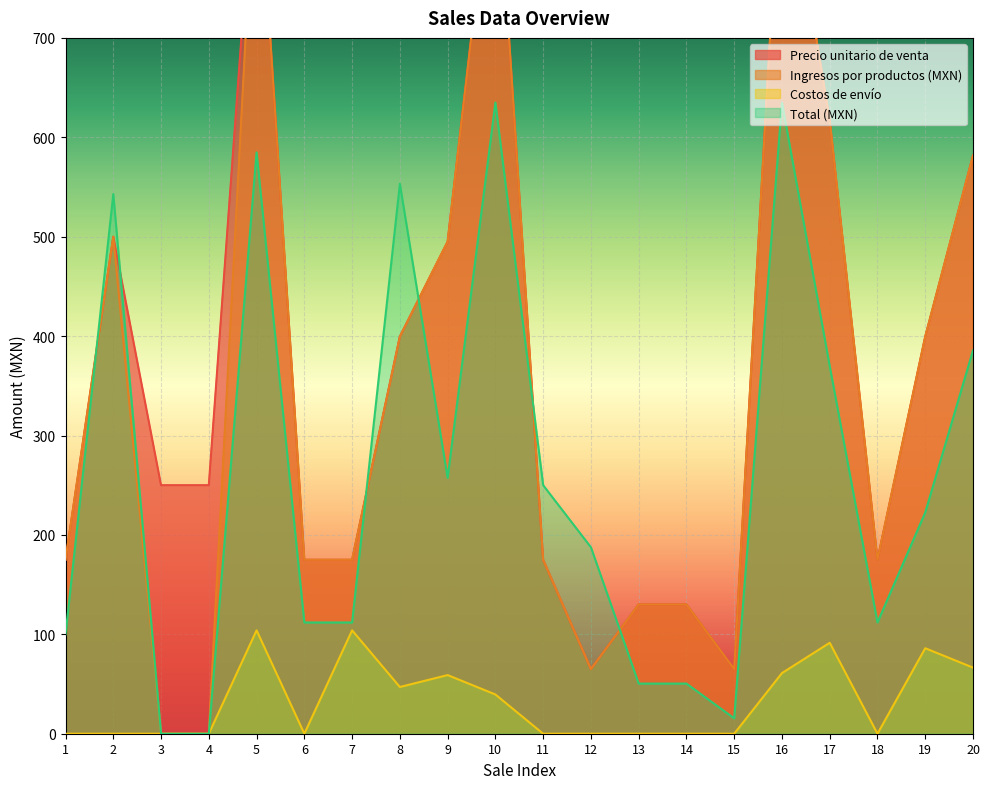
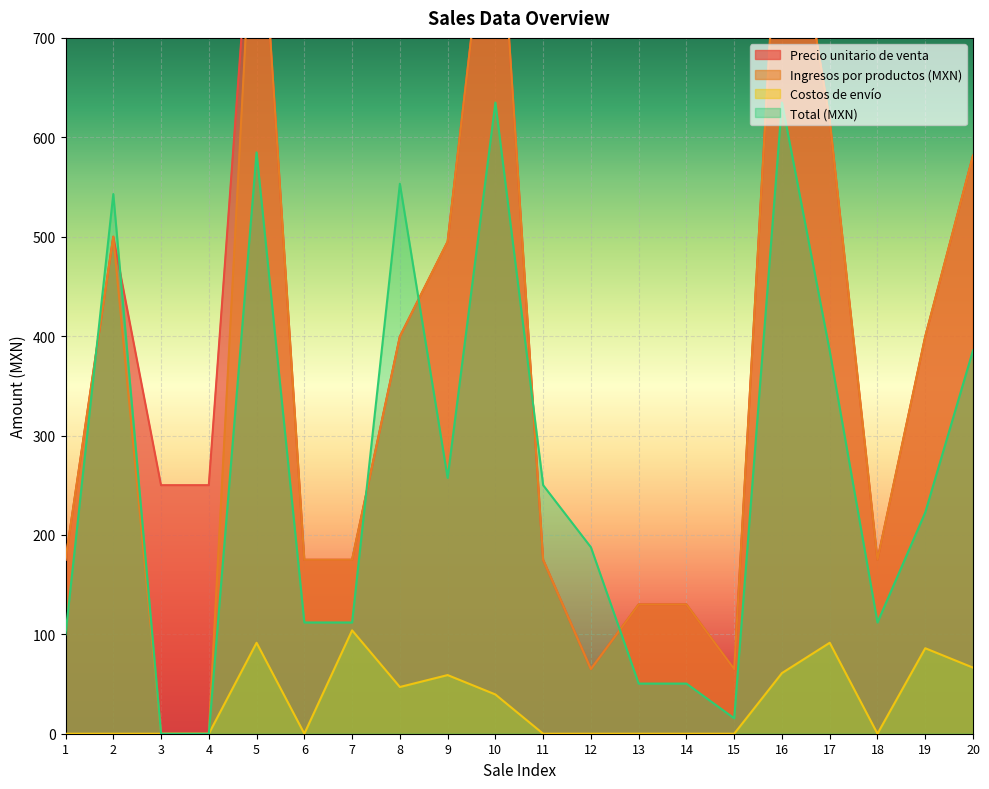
Costos de envío, 5: 100 -> 90
Total (MXN), 17: 370 -> 390
